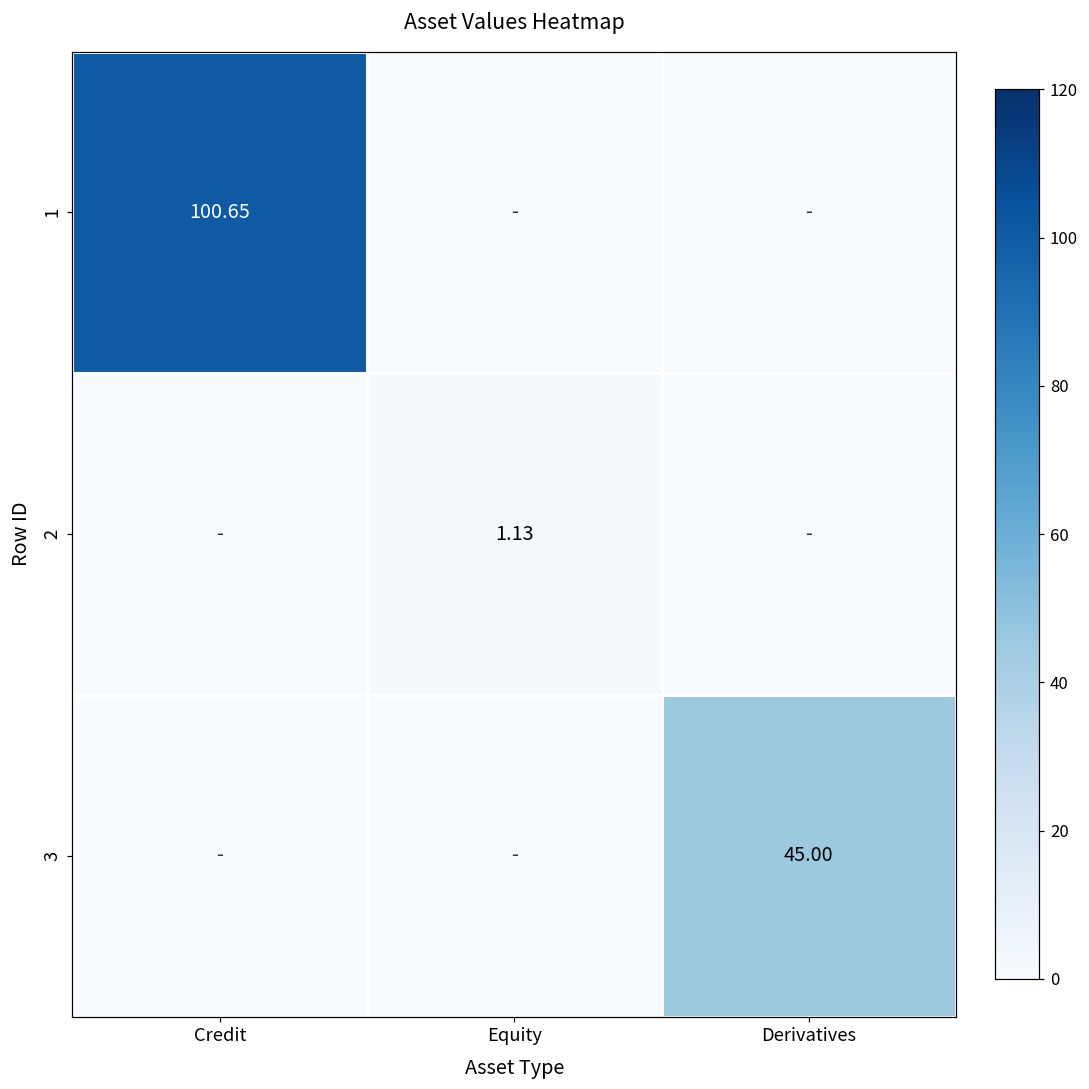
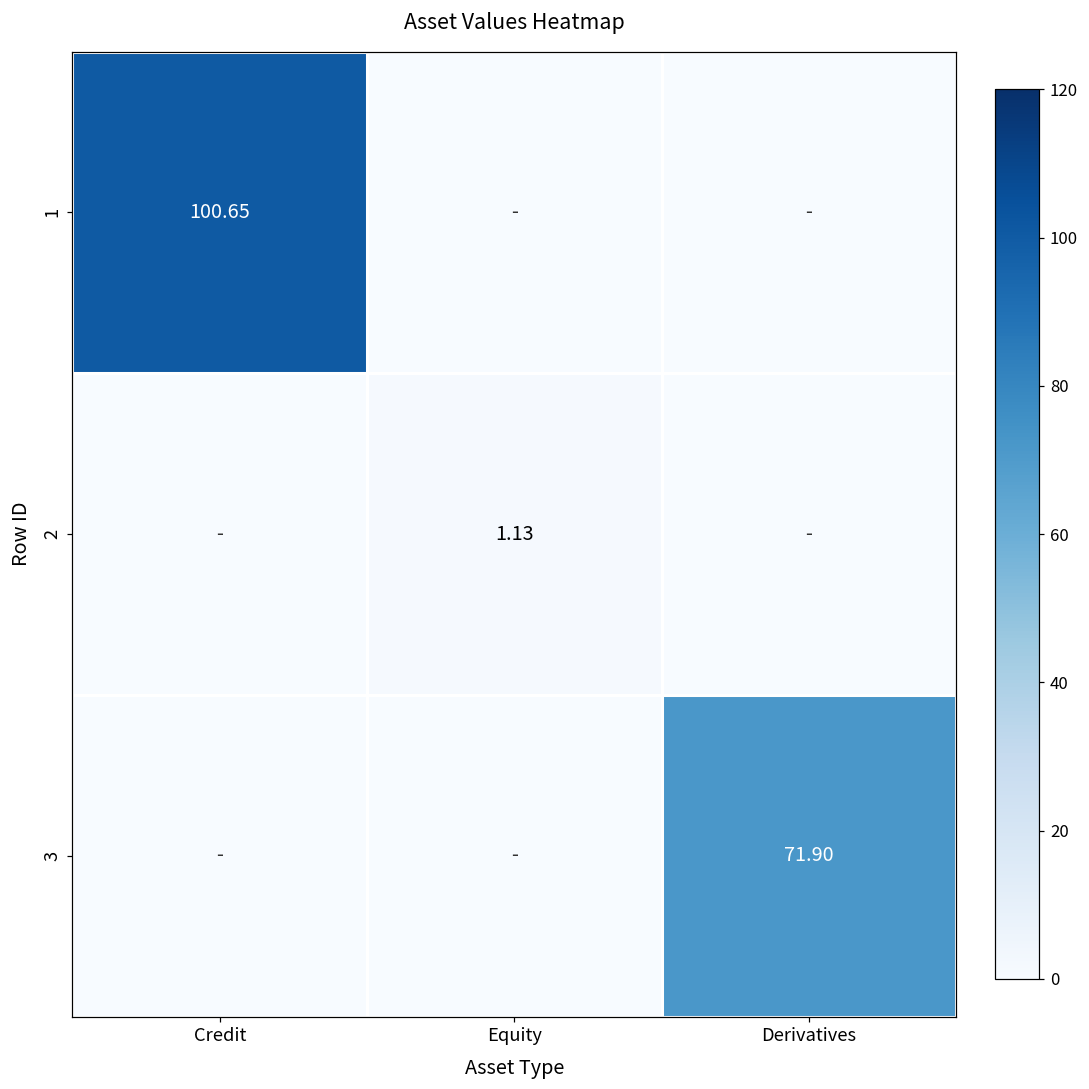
3, Derivatives: 45.00 -> 71.90
